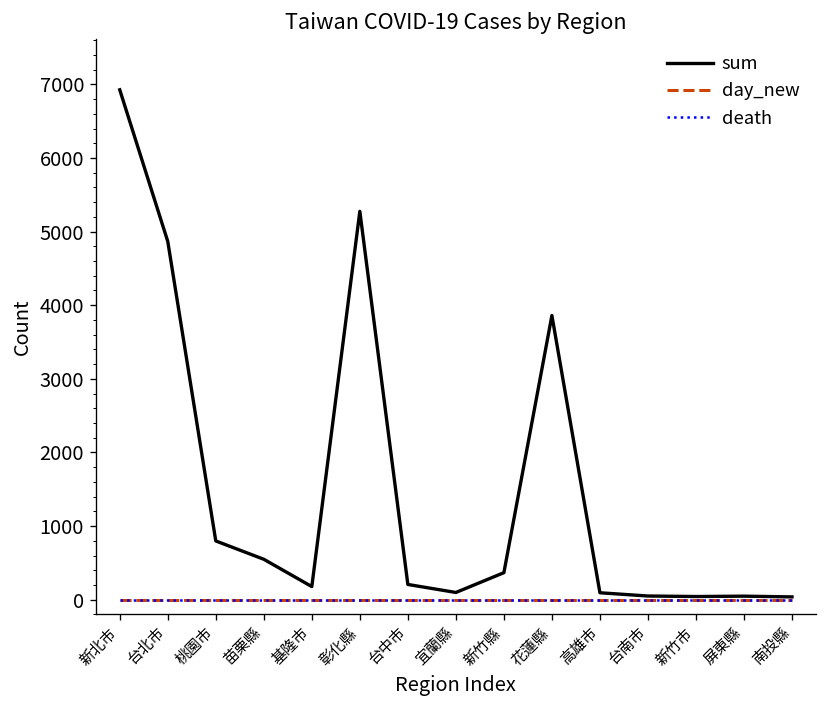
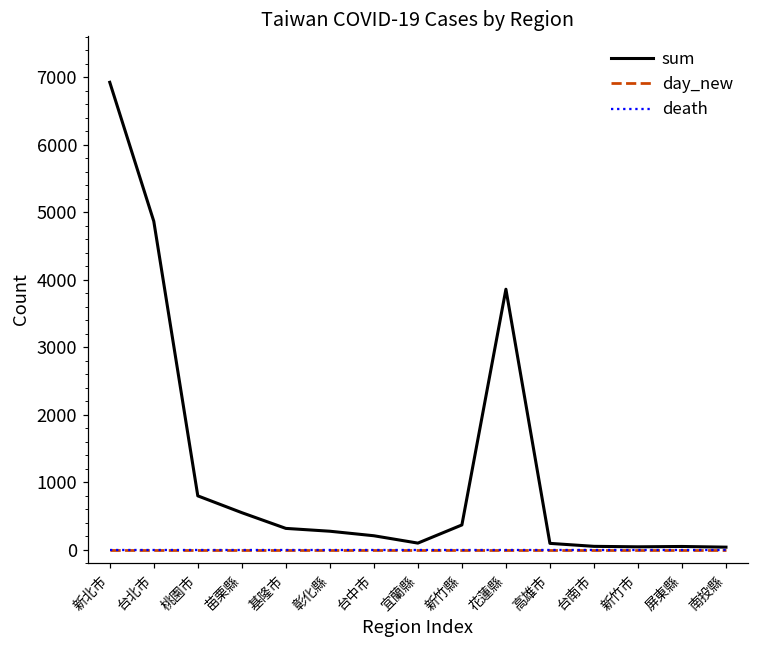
sum, 基隆市: 200 -> 300
sum, 彰化縣: 5300 -> 300
